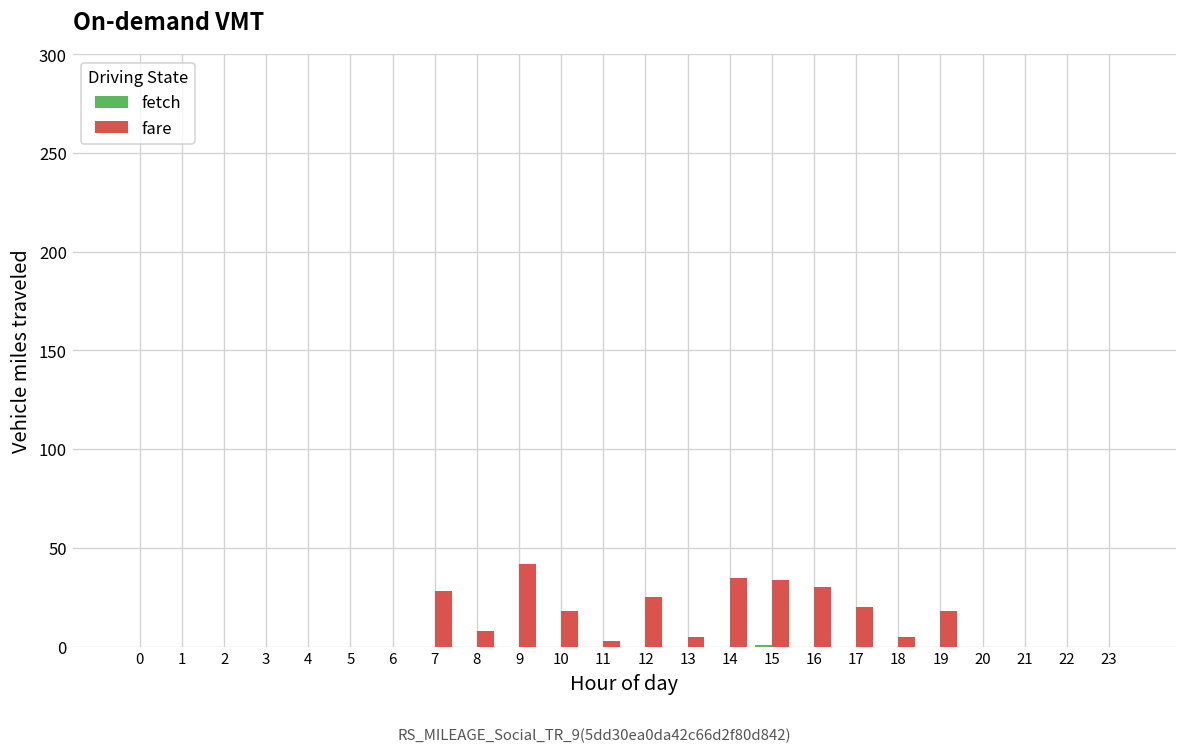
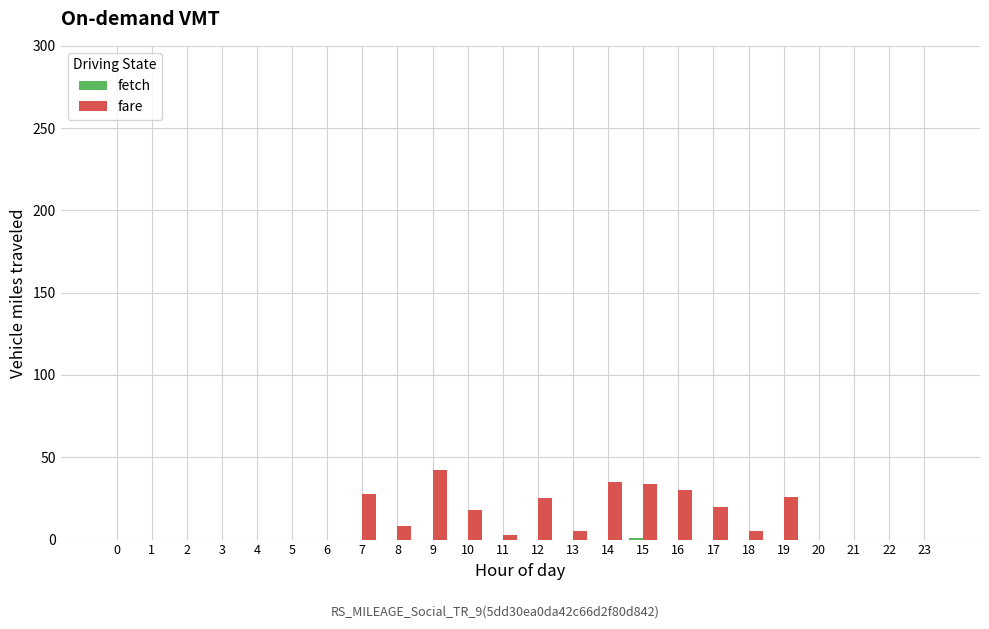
fare, 19: 18 -> 26
